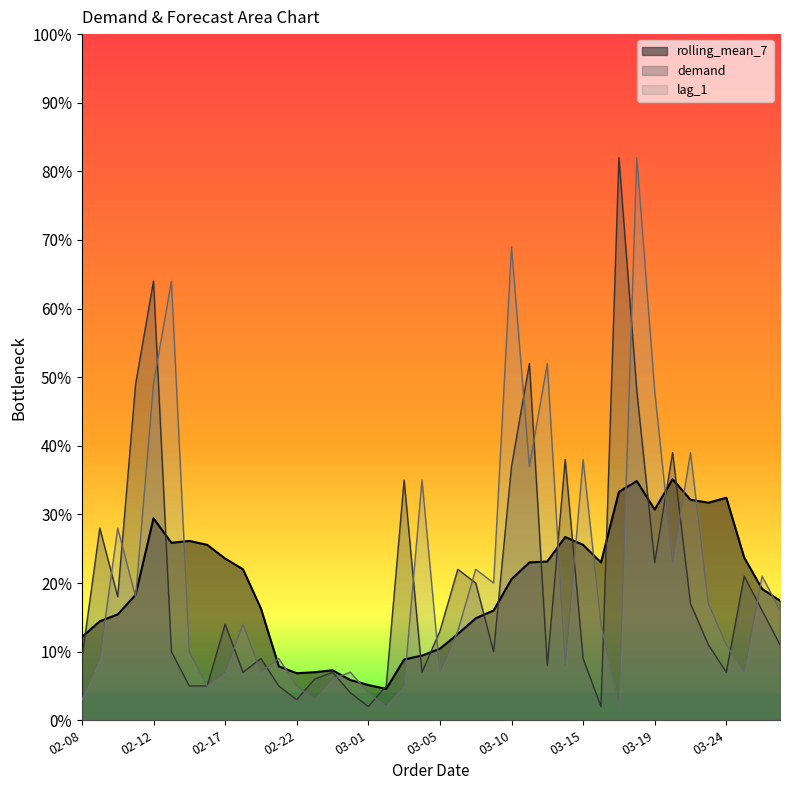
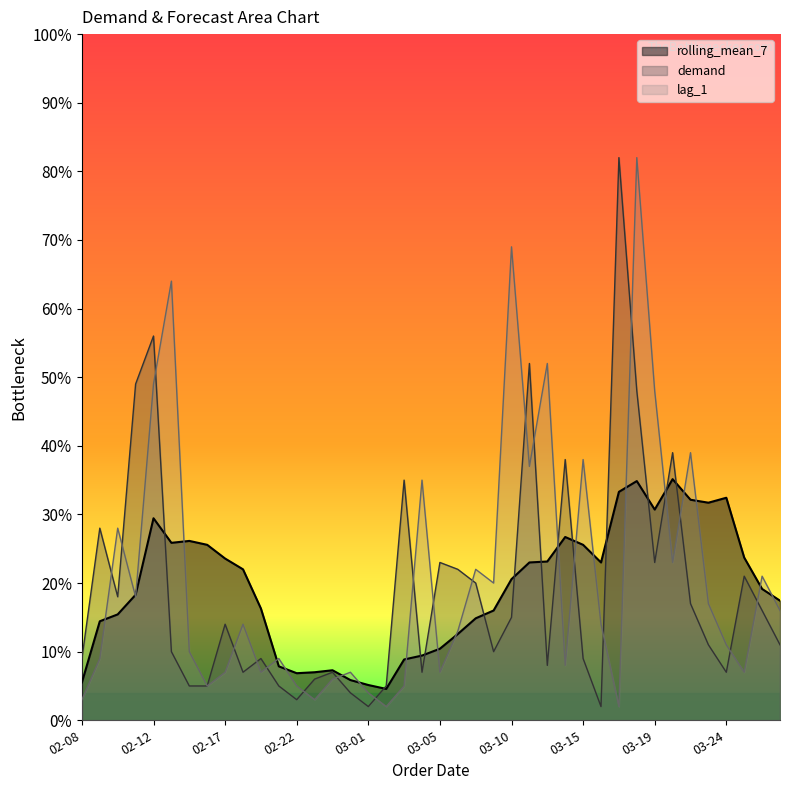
rolling_mean_7, 02-08: 12% -> 6%
demand, 02-12: 64% -> 56%
demand, 03-05: 13% -> 23%
demand, 03-10: 37% -> 15%
